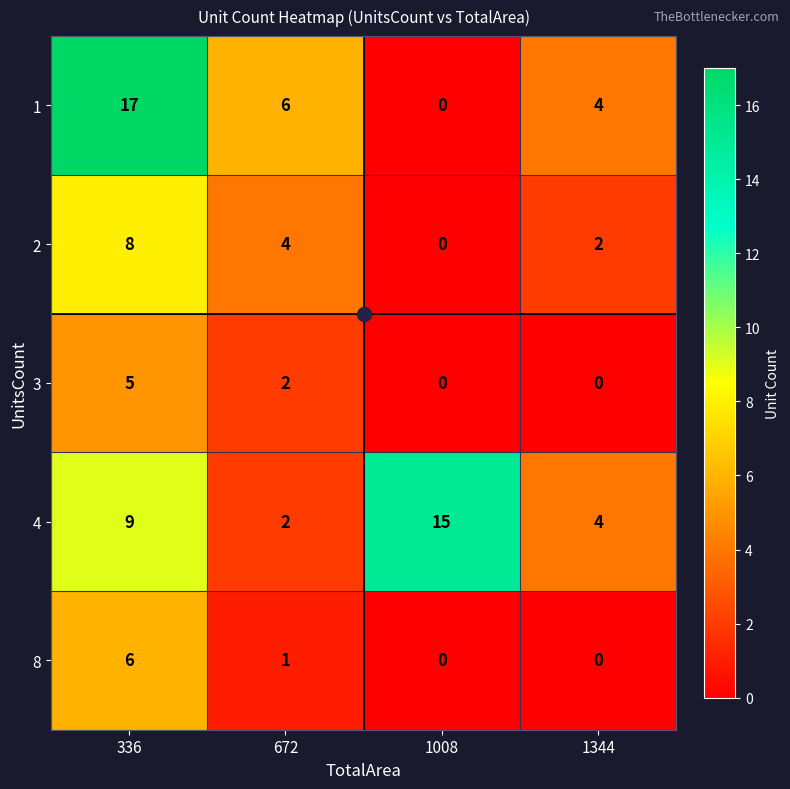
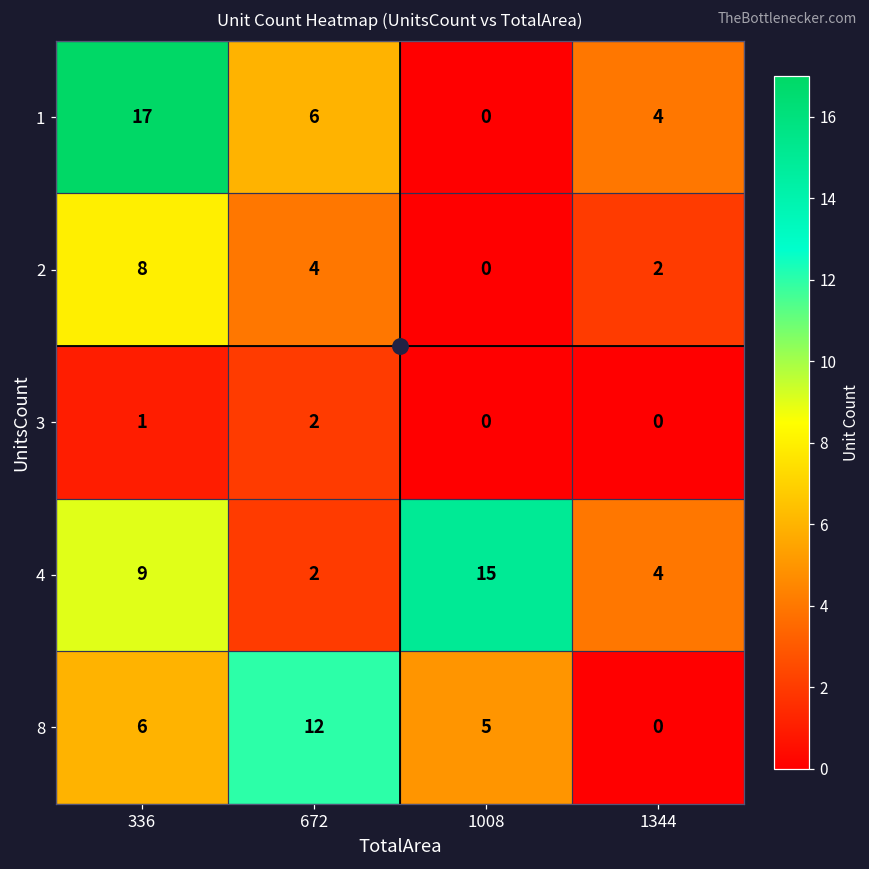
3, 336: 5 -> 1
8, 672: 1 -> 12
8, 1008: 0 -> 5
